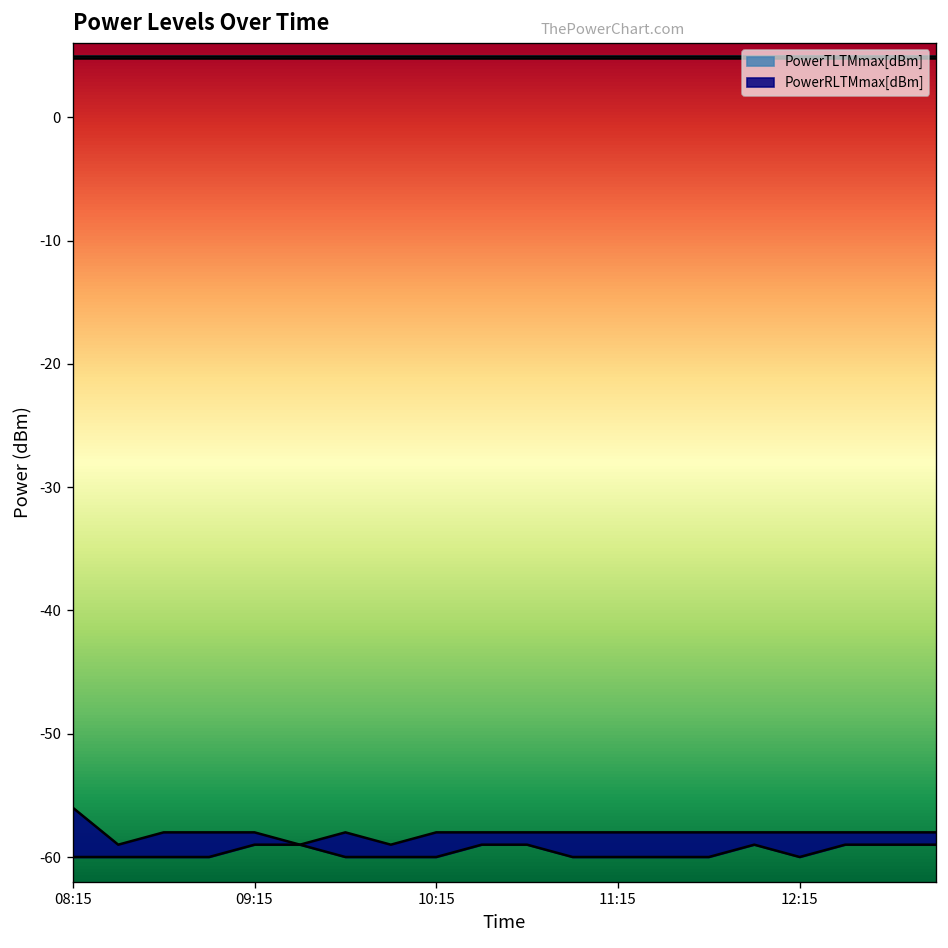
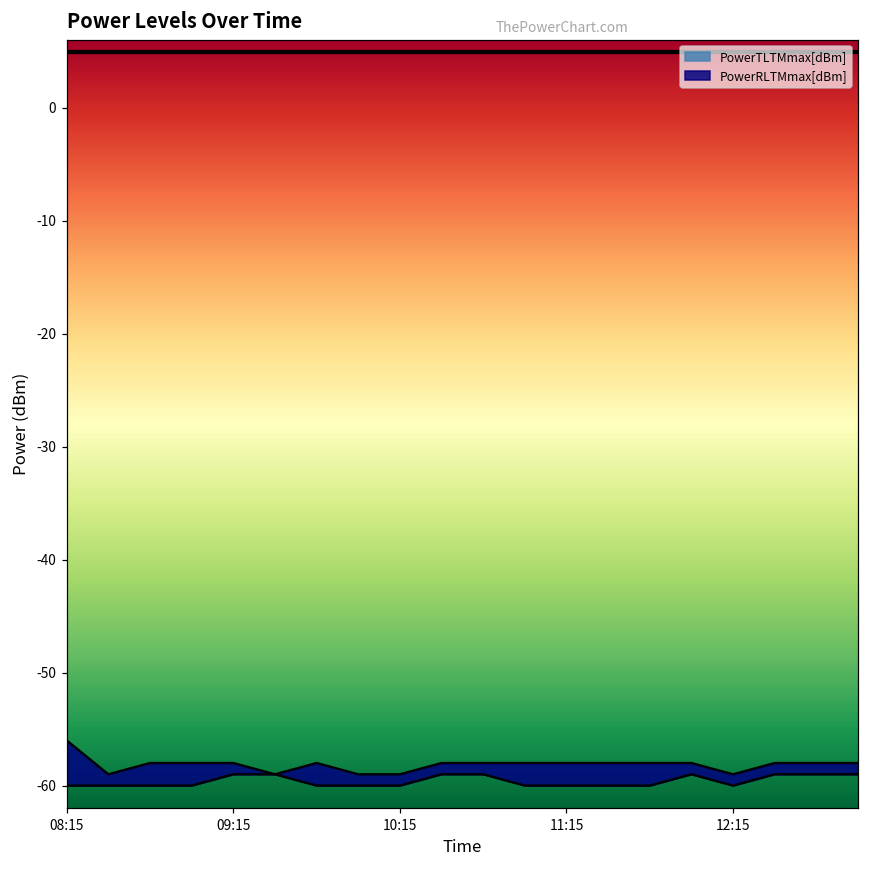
PowerRLTMmax[dBm], 10:15: -58 -> -59
PowerRLTMmax[dBm], 12:15: -58 -> -59
